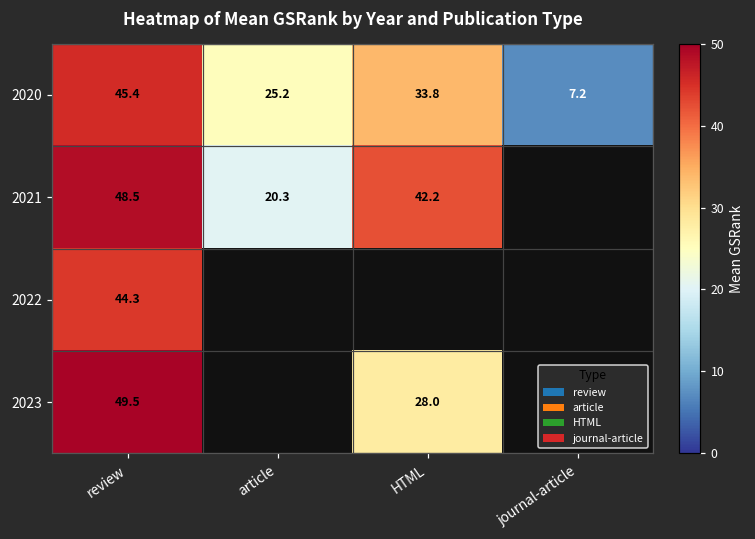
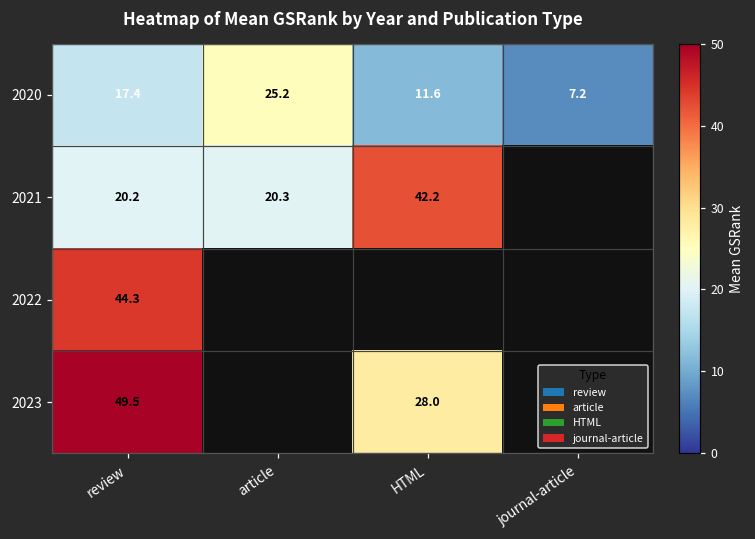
2020, review: 45.4 -> 17.4
2020, HTML: 33.8 -> 11.6
2021, review: 48.5 -> 20.2
